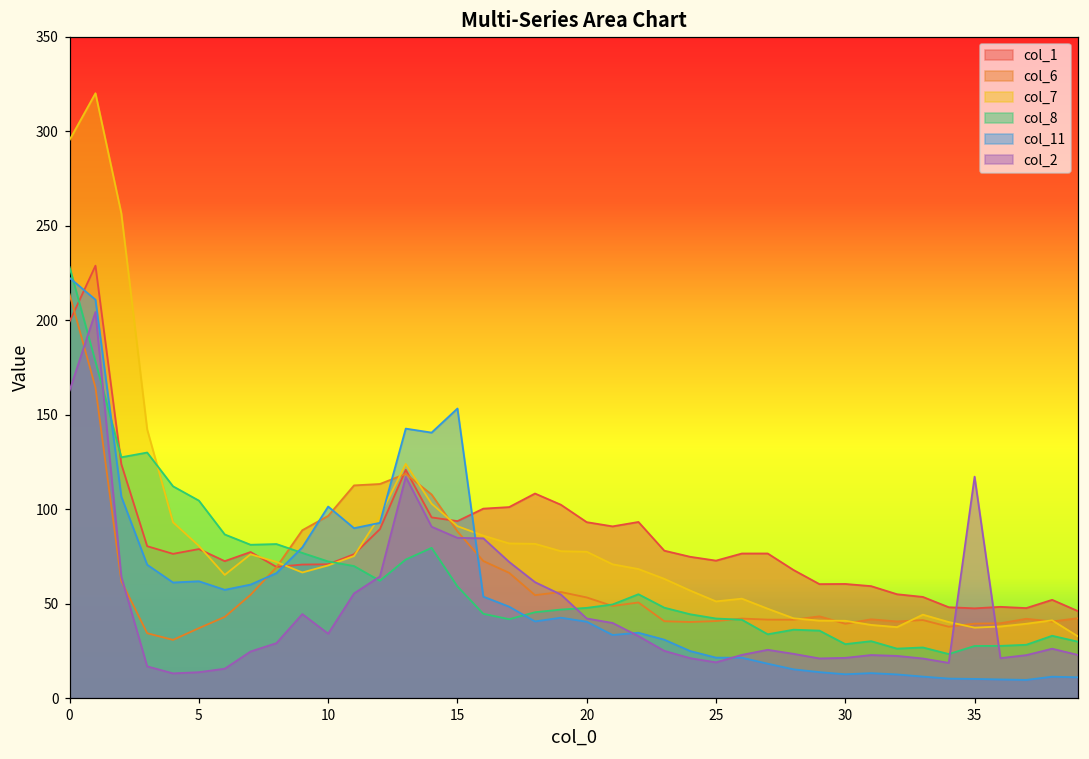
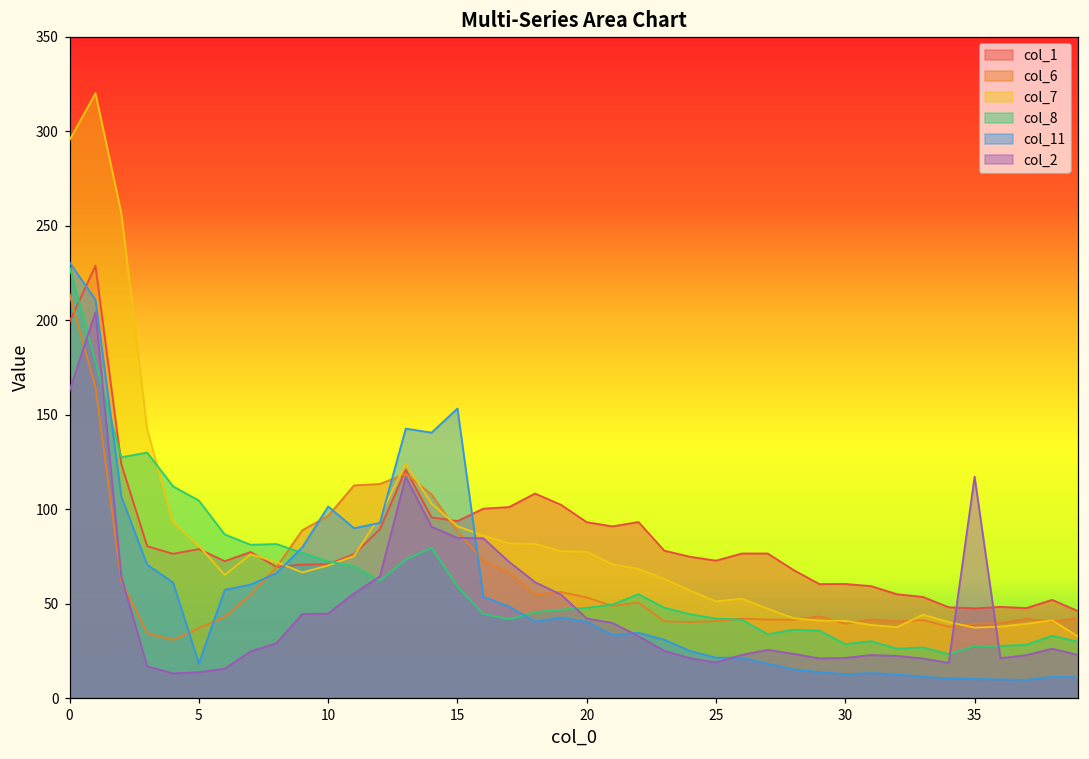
col_11, 0: 222 -> 231
col_11, 5: 62 -> 18
col_2, 10: 34 -> 45
